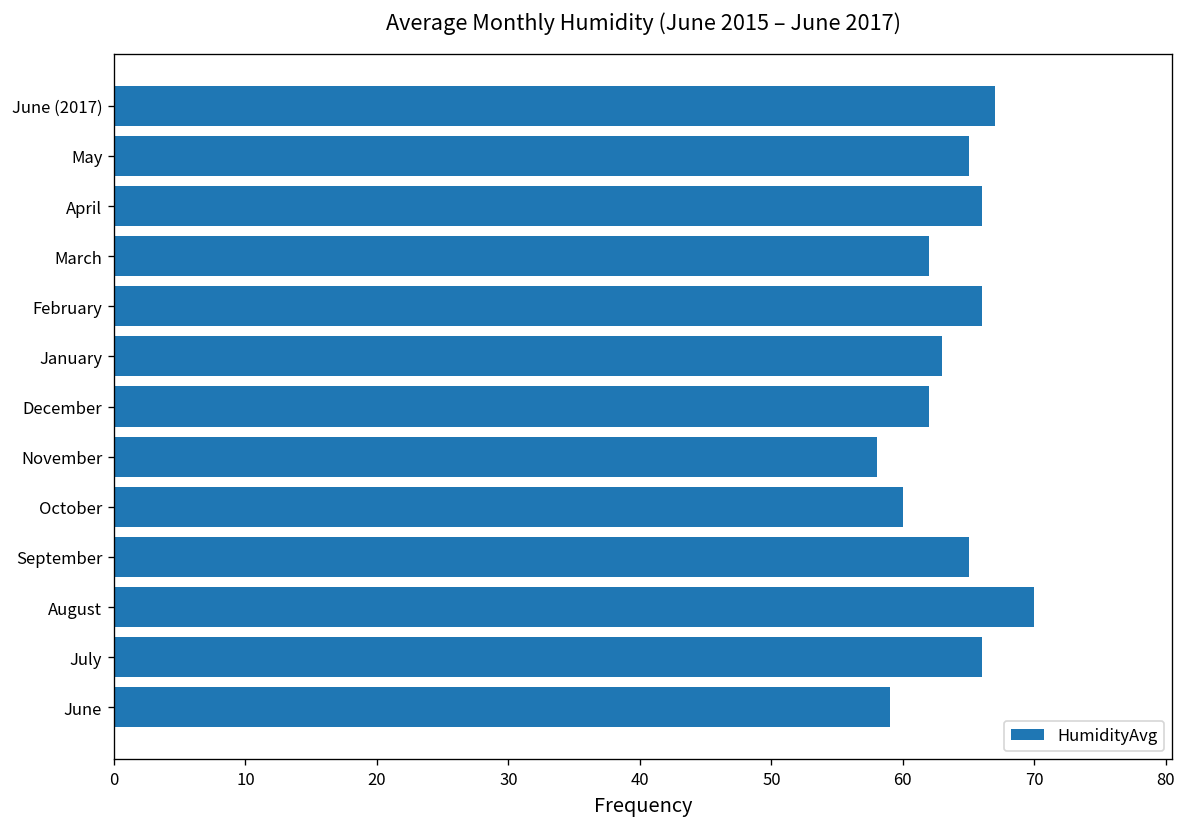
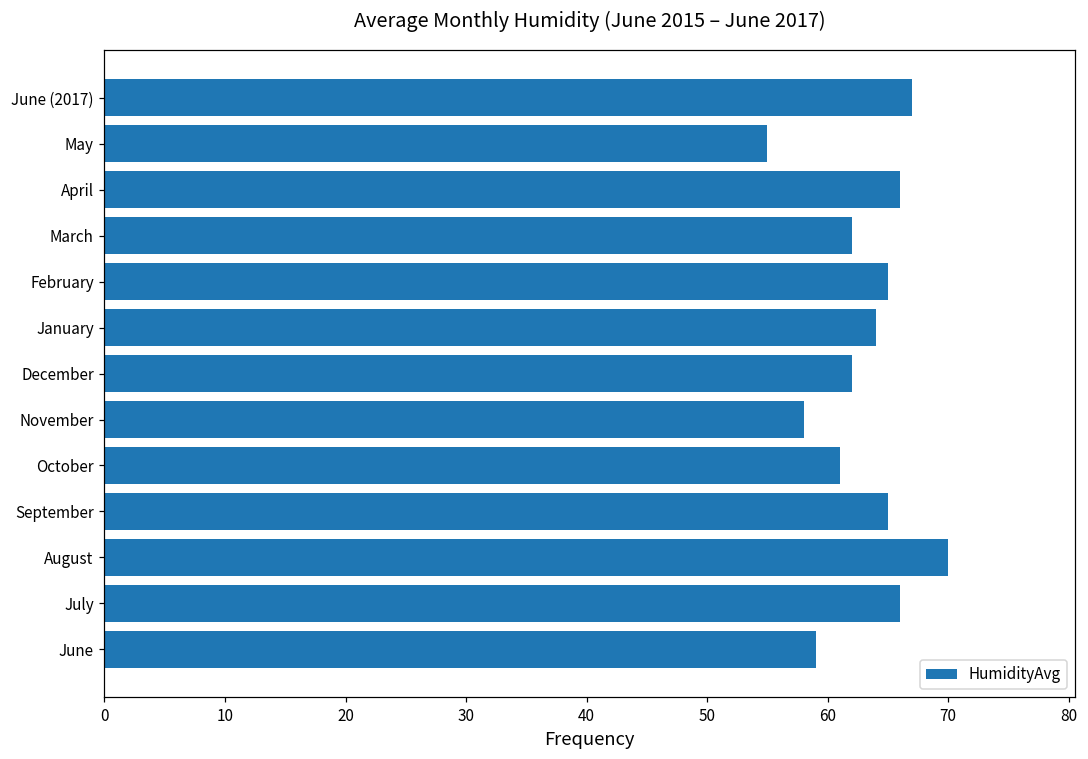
May: 65 -> 55
February: 66 -> 65
January: 63 -> 64
October: 60 -> 61
